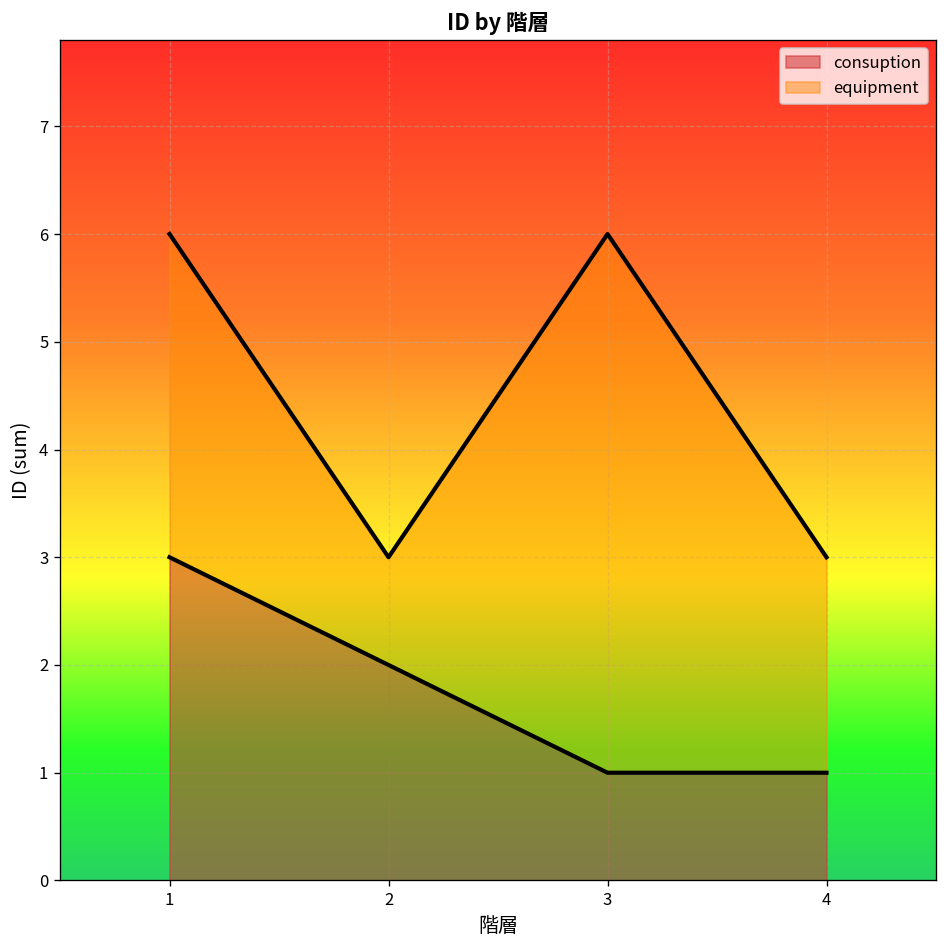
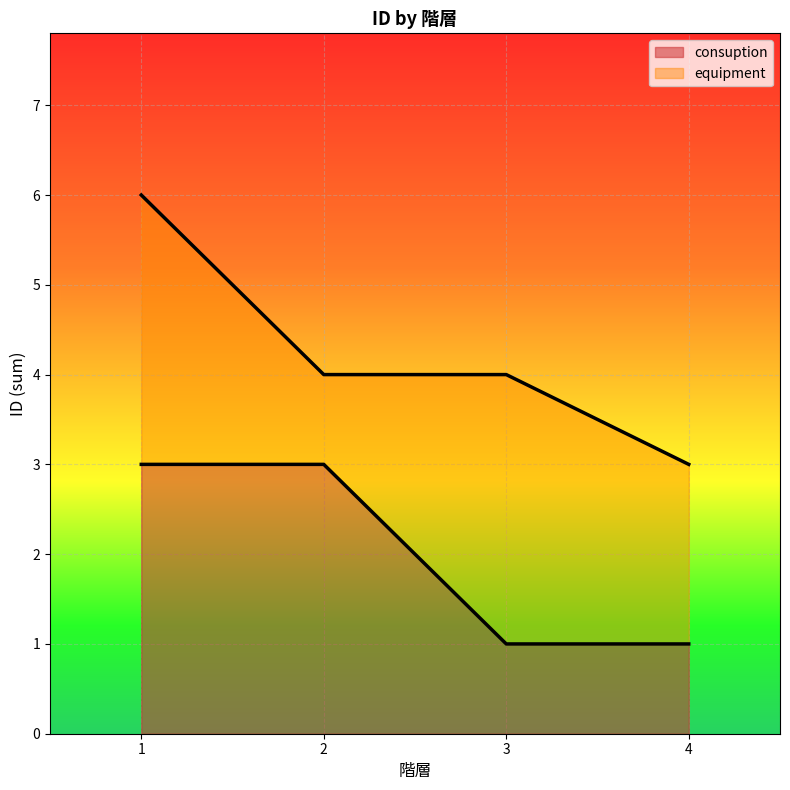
consuption, 2: 2 -> 3
equipment, 3: 5 -> 3
